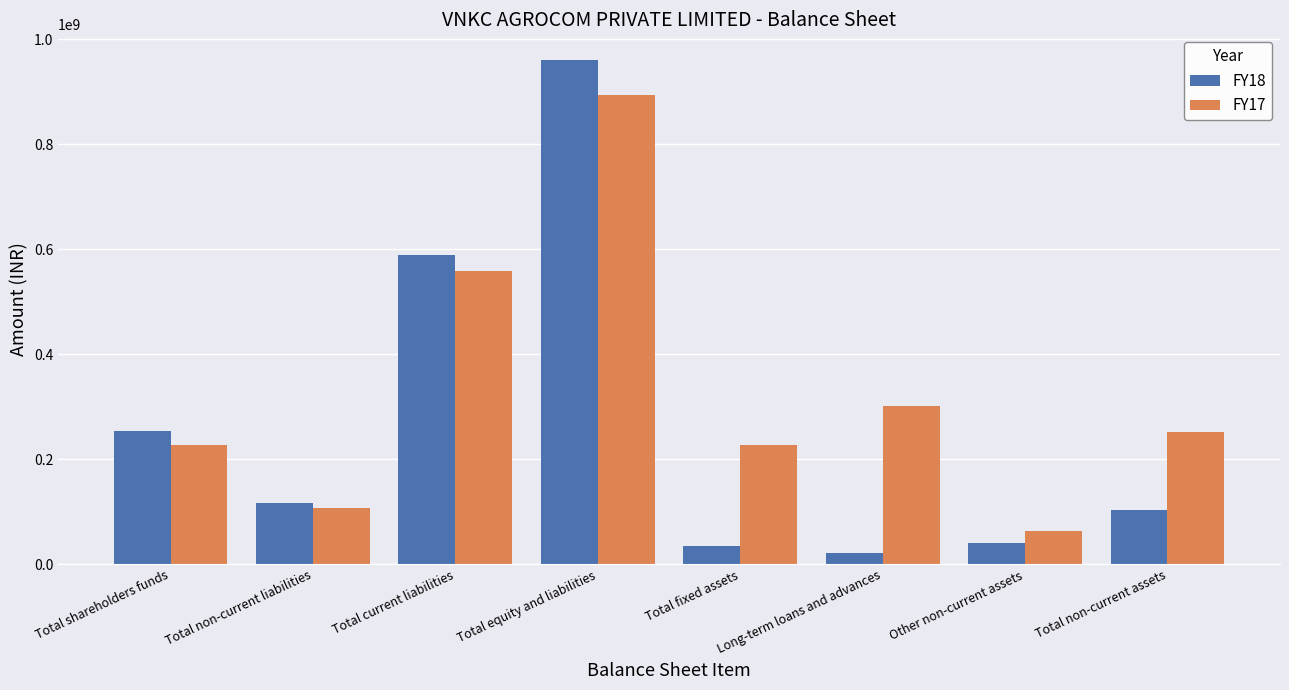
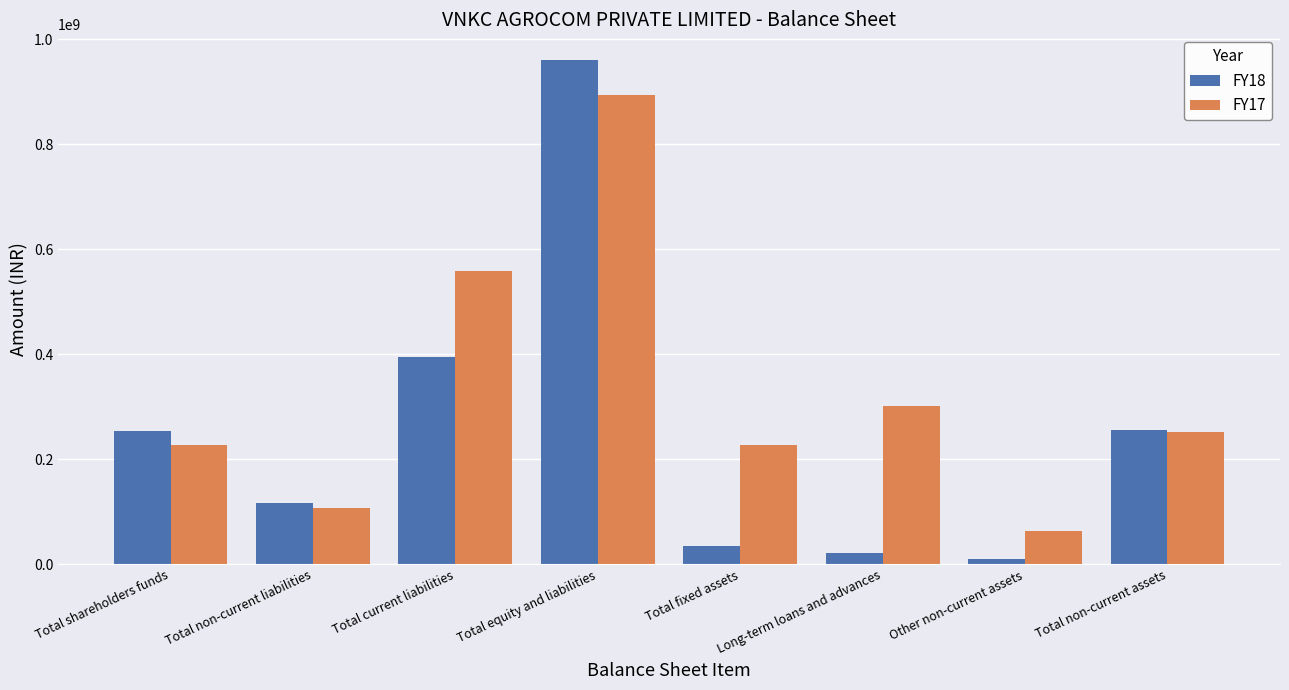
FY18, Total current liabilities: 590000000 -> 400000000
FY18, Other non-current assets: 40000000 -> 10000000
FY18, Total non-current assets: 100000000 -> 260000000
